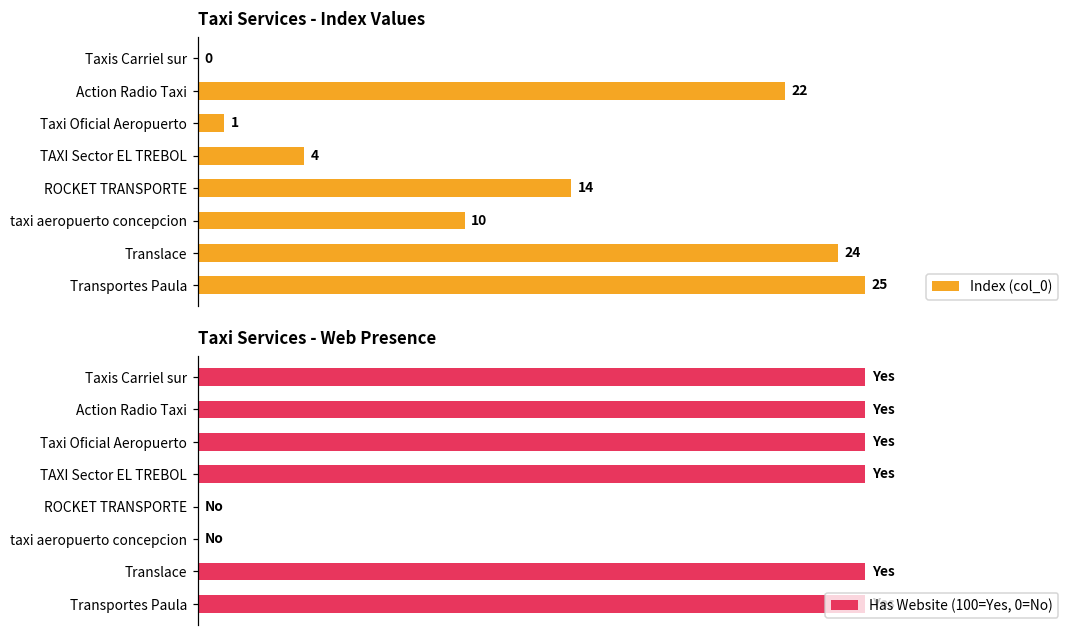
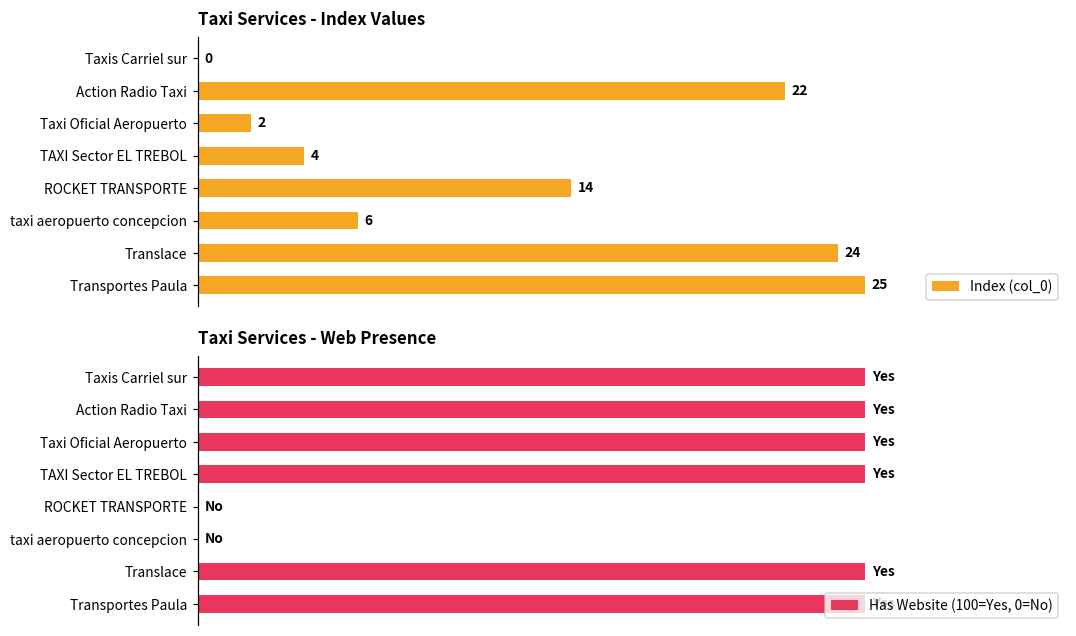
Taxi Services - Index Values, Taxi Oficial Aeropuerto: 1 -> 2
Taxi Services - Index Values, taxi aeropuerto concepcion: 10 -> 6
